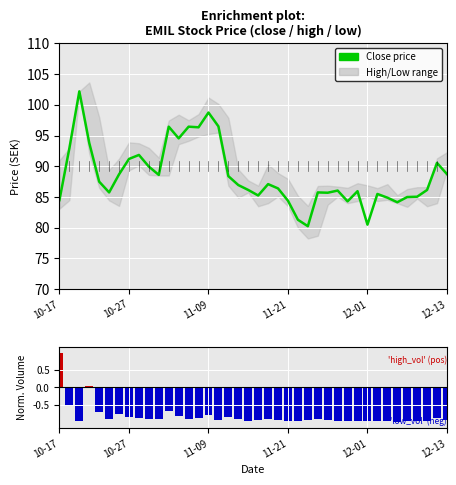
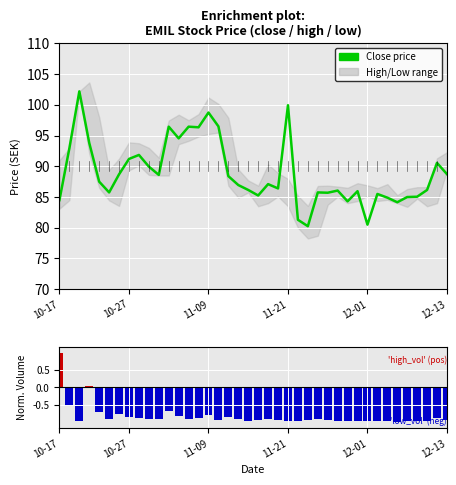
Enrichment plot: EMIL Stock Price (close / high / low), Close price, 11-21: 84 -> 100
